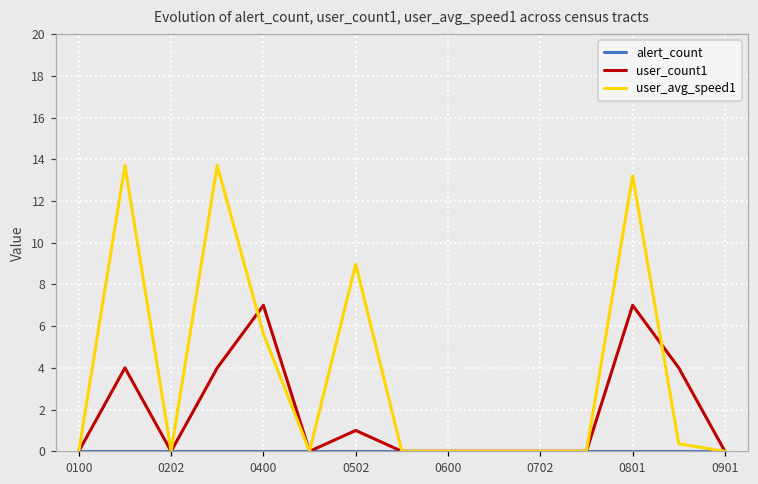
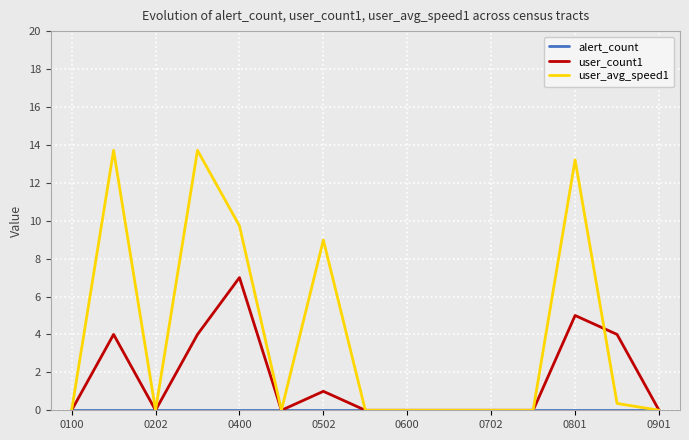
user_avg_speed1, 0400: 5.6 -> 9.7
user_count1, 0801: 7 -> 5
